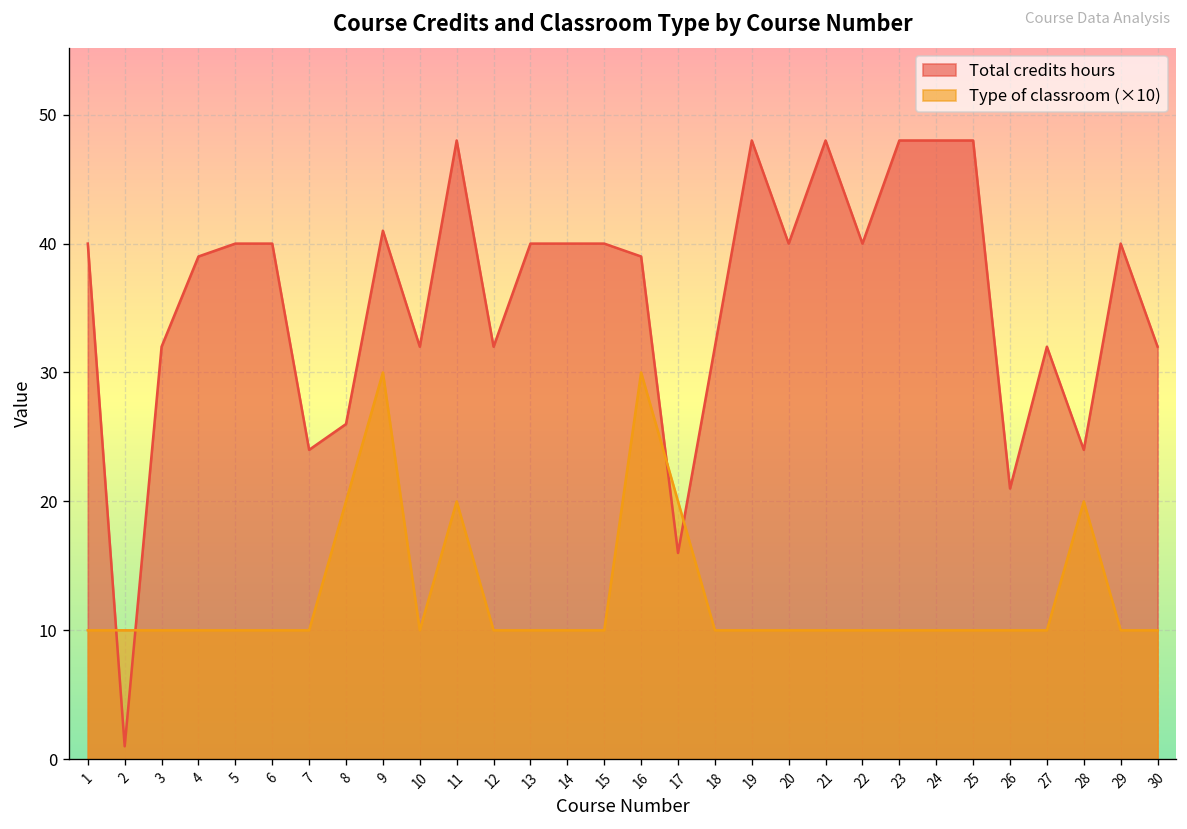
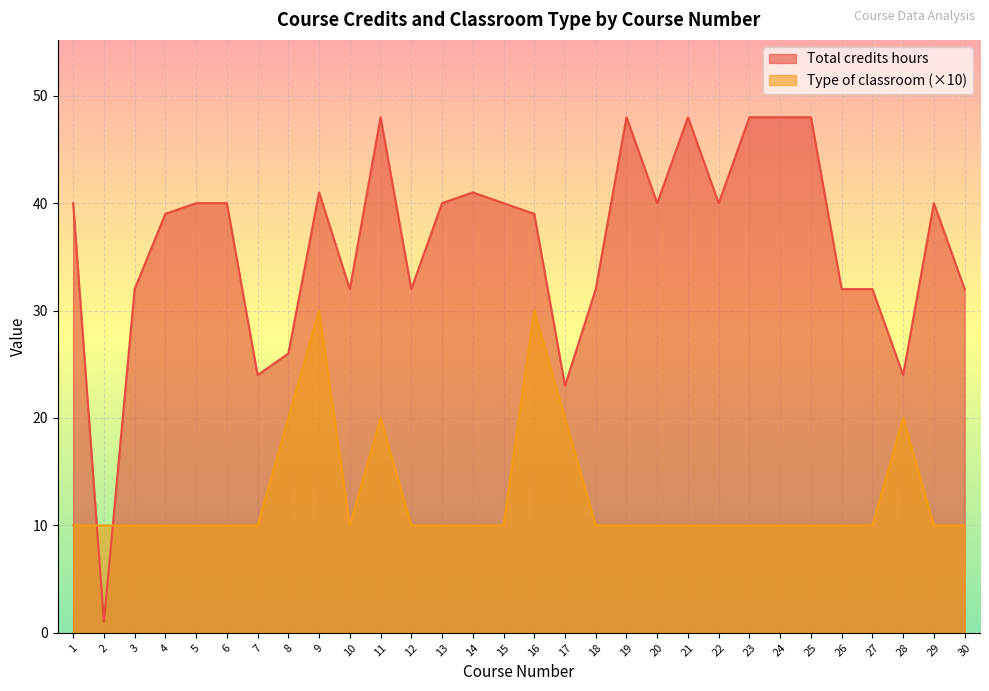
Total credits hours, 14: 40 -> 41
Total credits hours, 17: 16 -> 23
Total credits hours, 26: 21 -> 32
